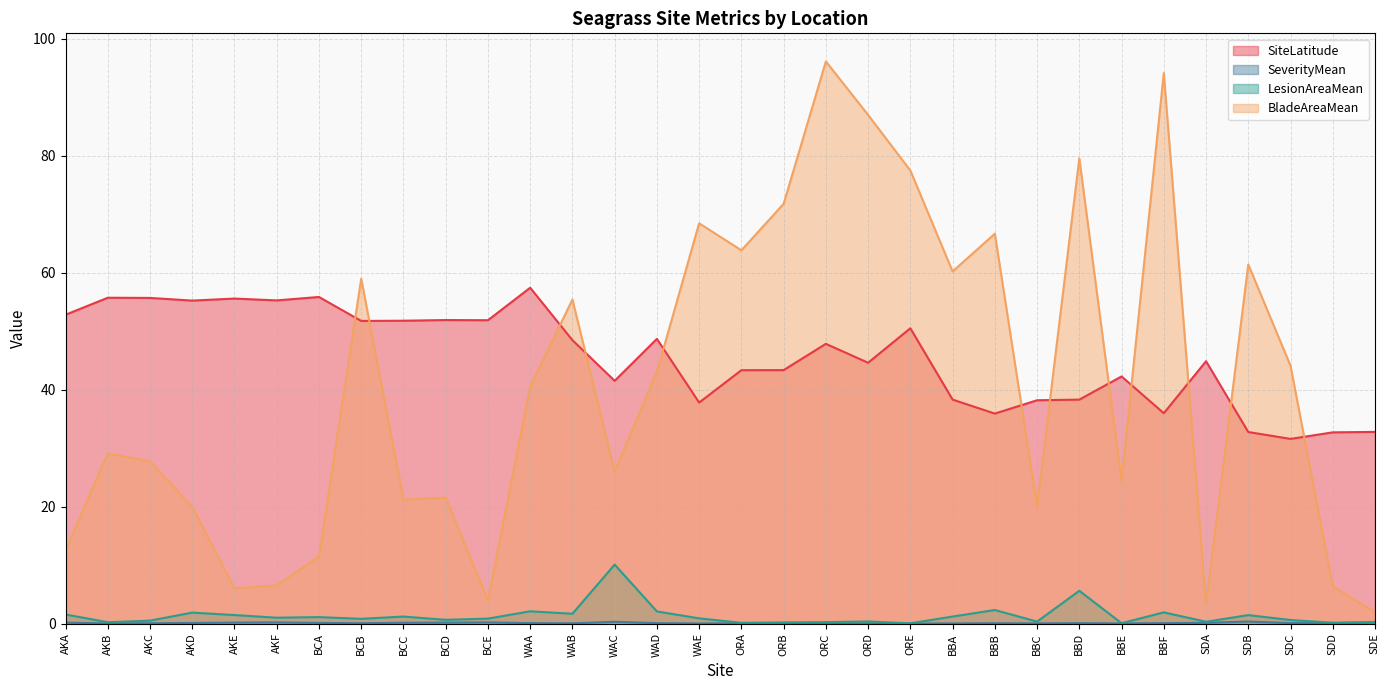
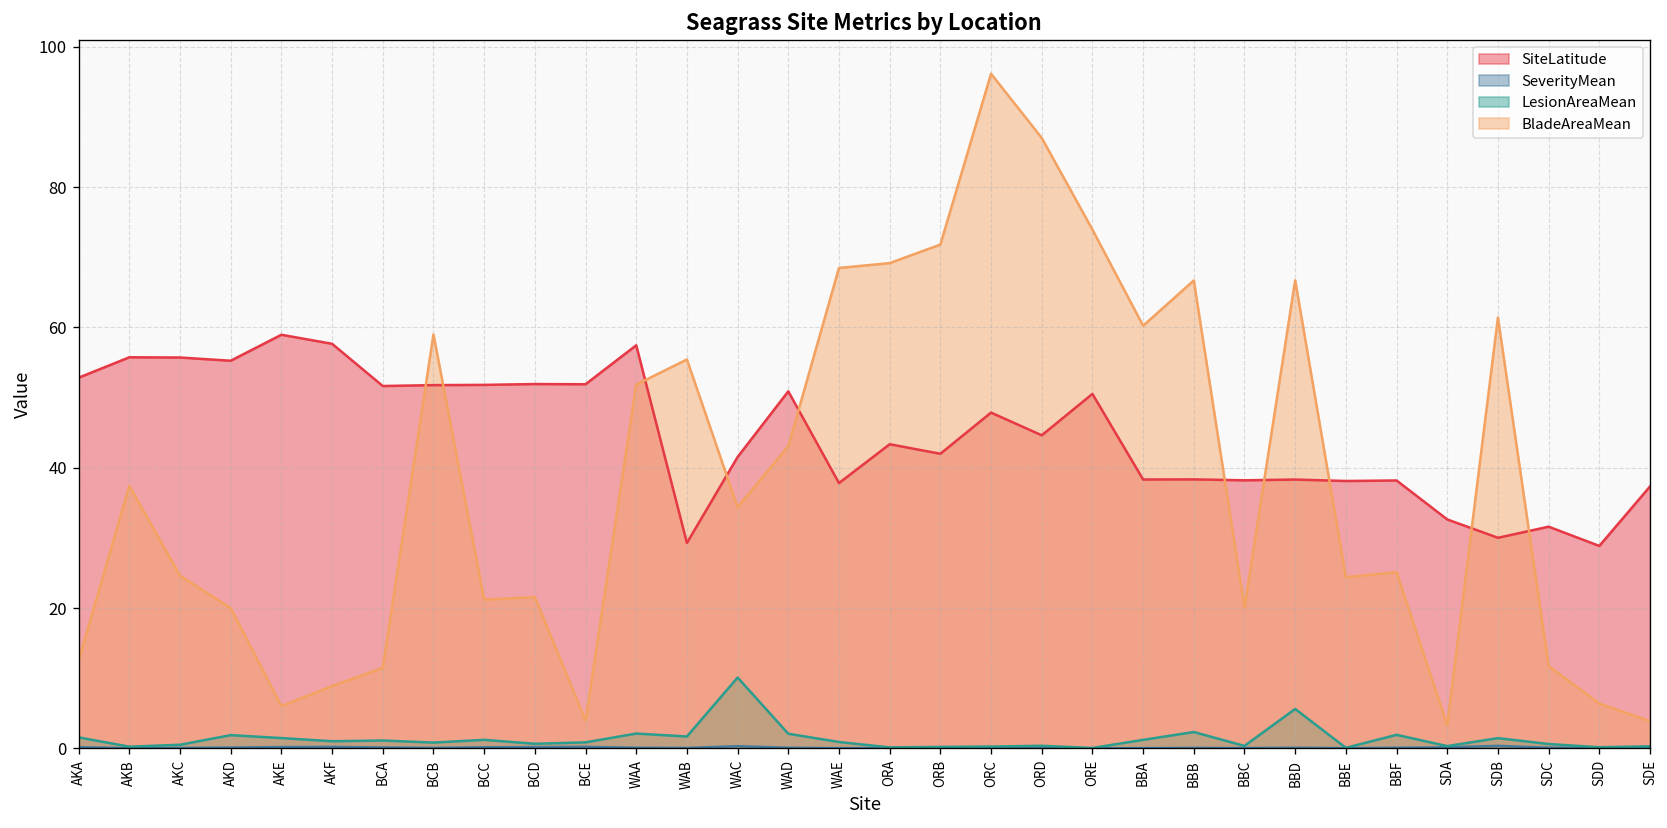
BladeAreaMean, AKB: 29 -> 37
BladeAreaMean, AKC: 28 -> 25
SiteLatitude, AKE: 56 -> 59
SiteLatitude, AKF: 55 -> 58
BladeAreaMean, AKF: 7 -> 9
SiteLatitude, BCA: 56 -> 52
BladeAreaMean, WAA: 41 -> 52
SiteLatitude, WAB: 48 -> 29
BladeAreaMean, WAC: 26 -> 34
SiteLatitude, WAD: 49 -> 51
BladeAreaMean, ORA: 64 -> 69
SiteLatitude, ORB: 43 -> 42
BladeAreaMean, ORE: 78 -> 74
SiteLatitude, BBB: 36 -> 38
BladeAreaMean, BBD: 80 -> 67
SiteLatitude, BBE: 42 -> 38
SiteLatitude, BBF: 36 -> 38
BladeAreaMean, BBF: 94 -> 25
SiteLatitude, SDA: 45 -> 33
SiteLatitude, SDB: 33 -> 30
BladeAreaMean, SDC: 44 -> 12
SiteLatitude, SDD: 33 -> 29
SiteLatitude, SDE: 33 -> 37
BladeAreaMean, SDE: 2 -> 4
